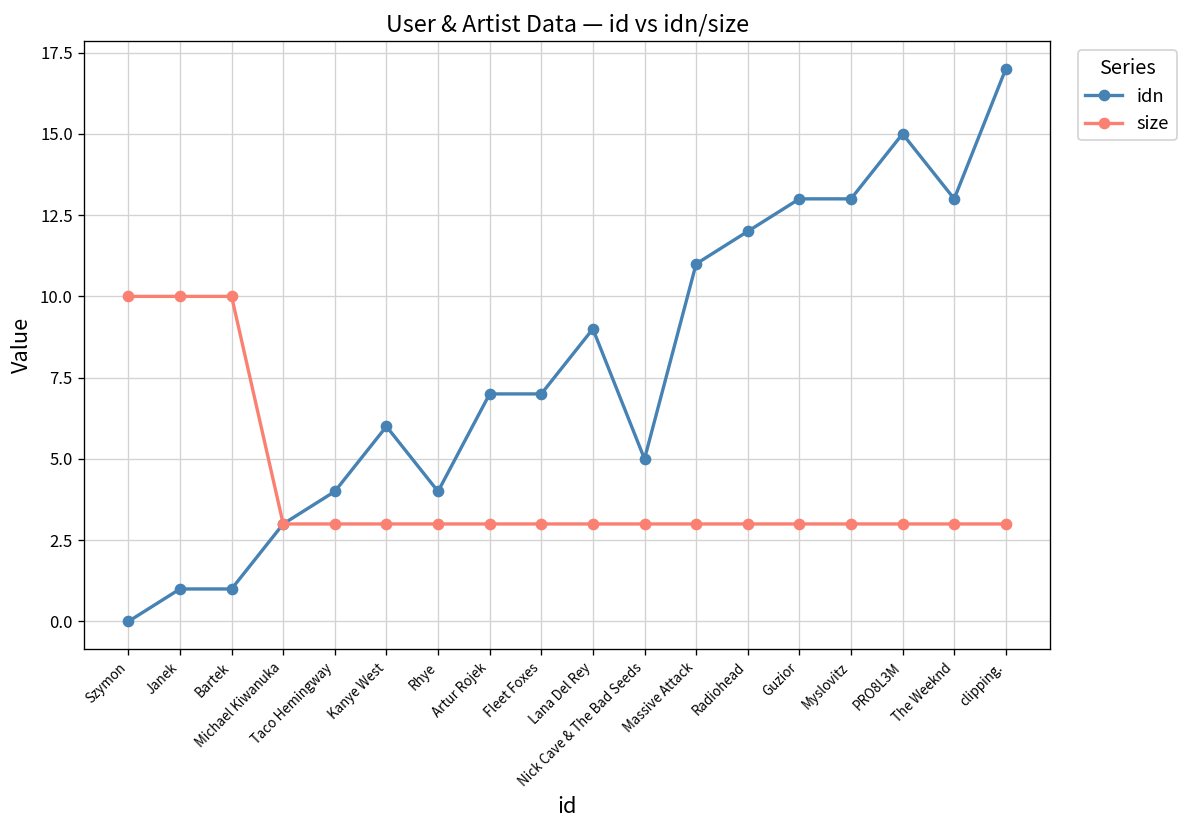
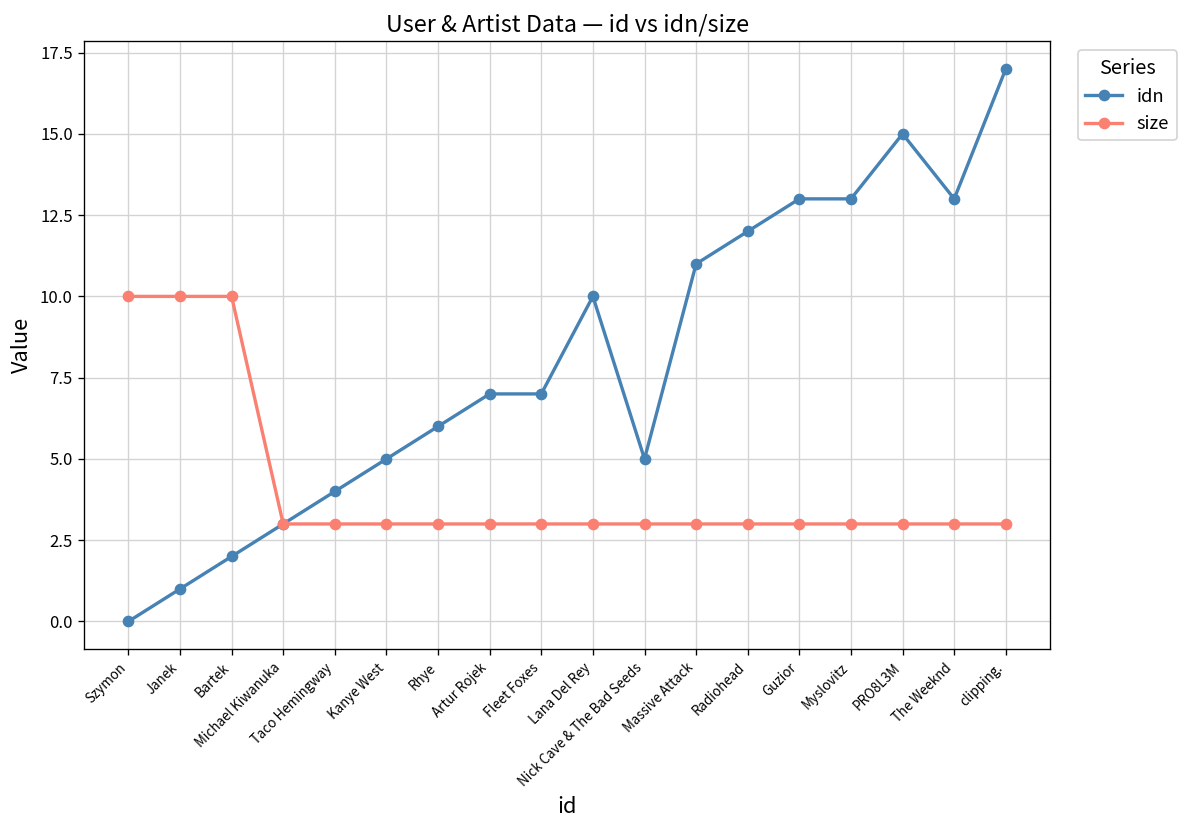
idn, Bartek: 1 -> 2
idn, Kanye West: 6 -> 5
idn, Rhye: 4 -> 6
idn, Lana Del Rey: 9 -> 10
